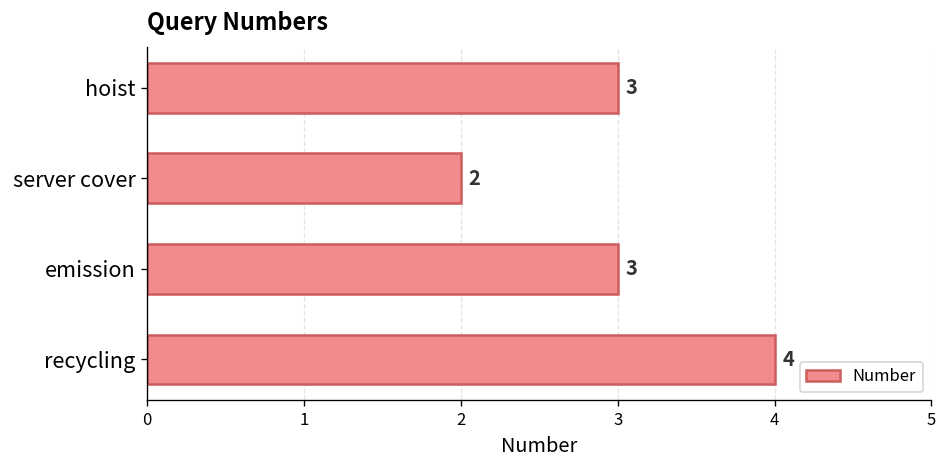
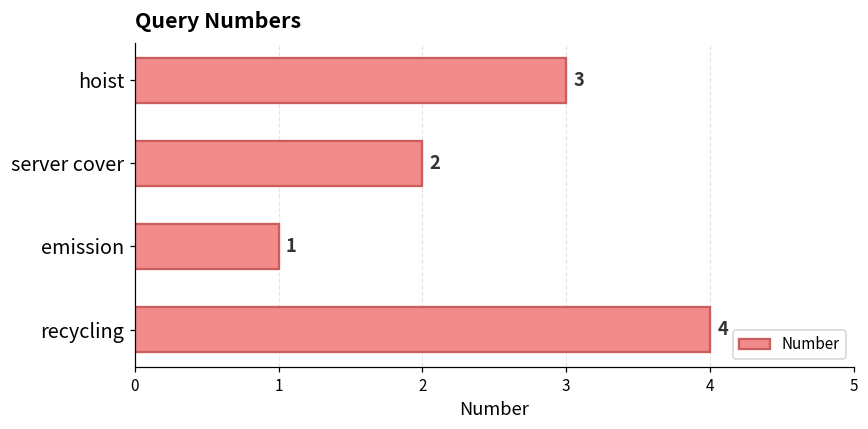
emission: 3 -> 1
